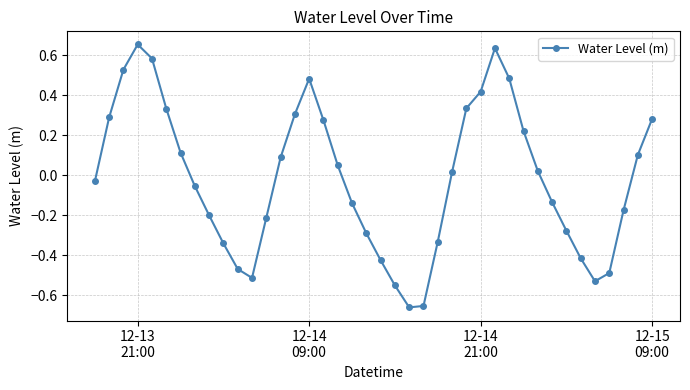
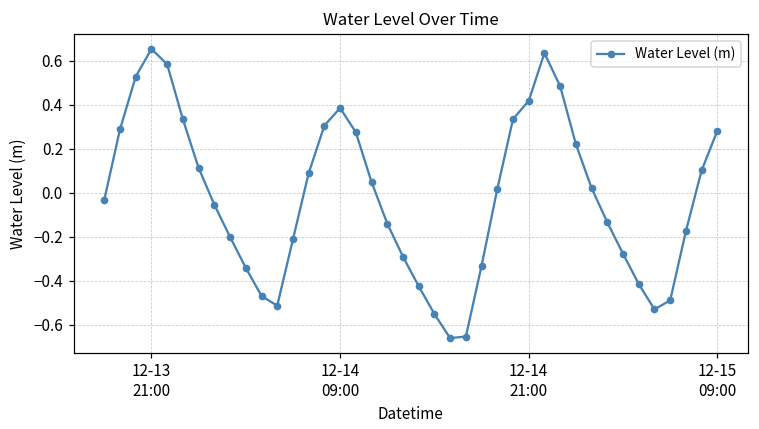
12-14 09:00: 0.48 -> 0.39
